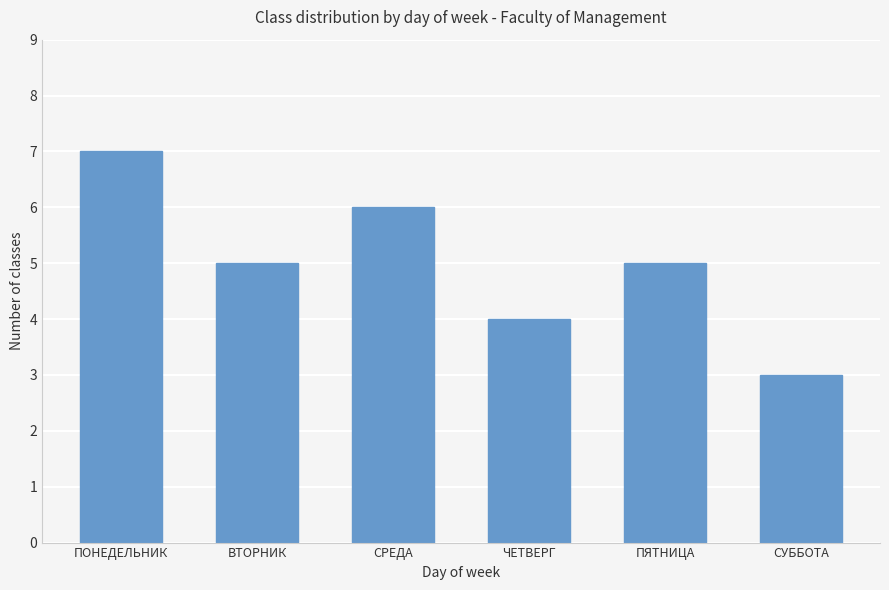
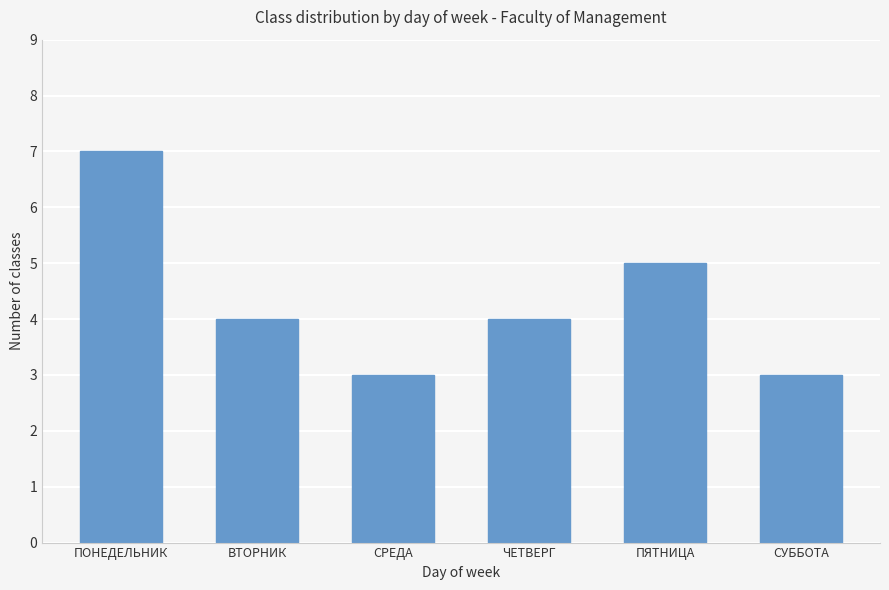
ВТОРНИК: 5 -> 4
СРЕДА: 6 -> 3
